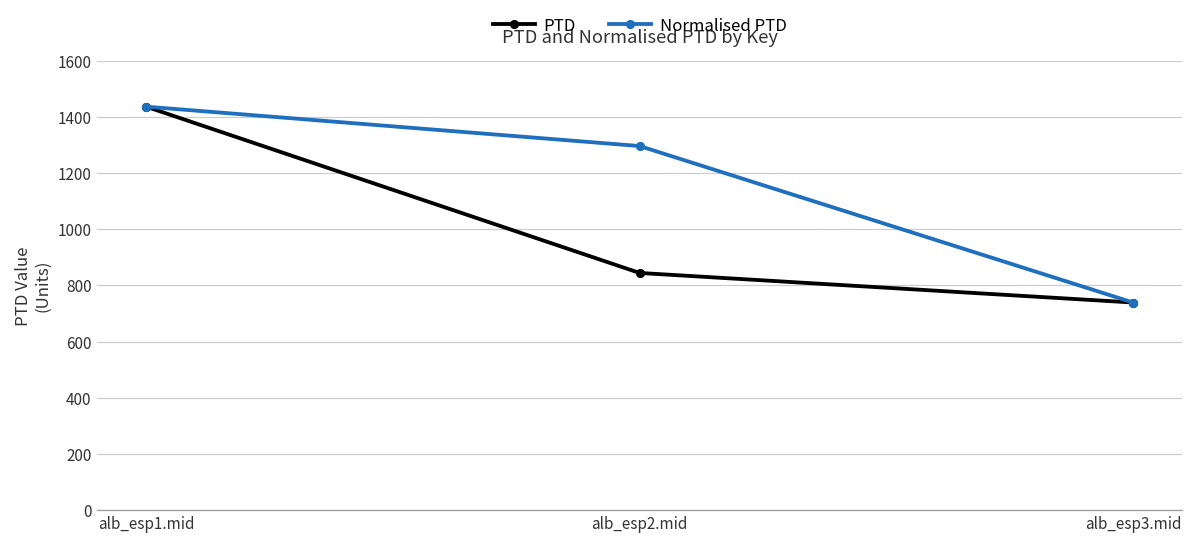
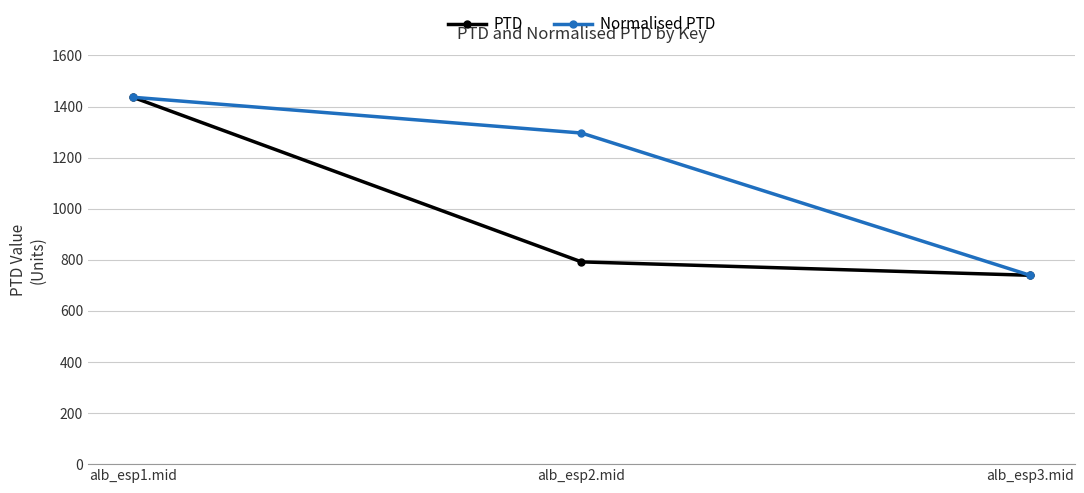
PTD, alb_esp2.mid: 840 -> 790
